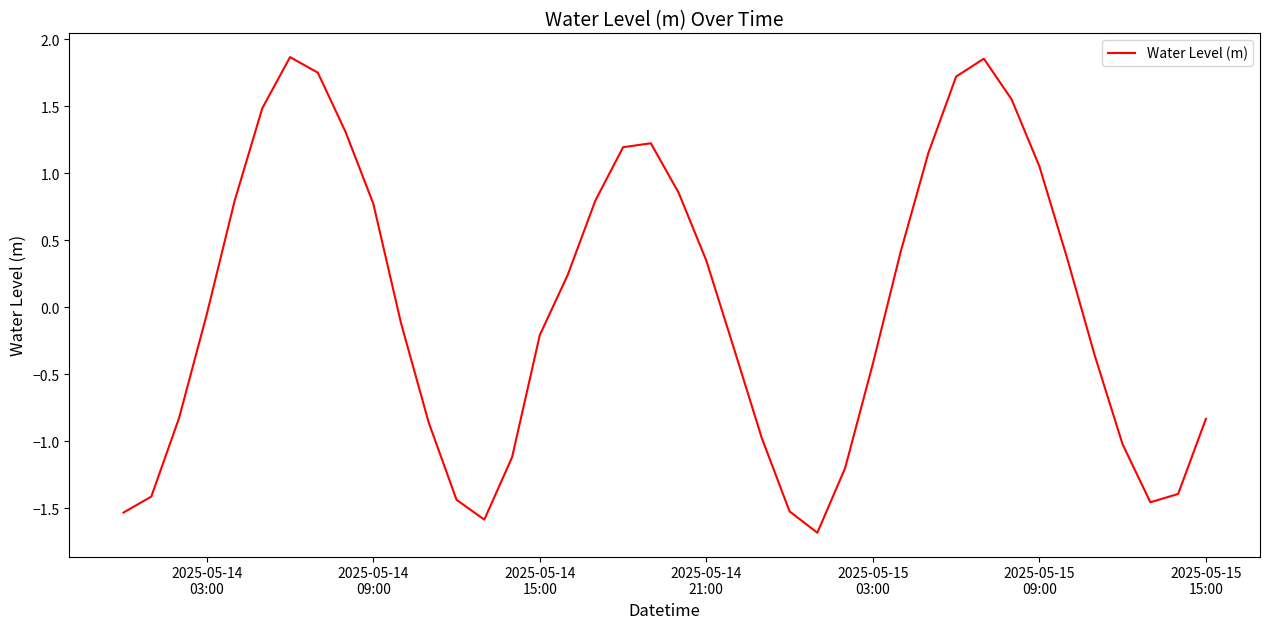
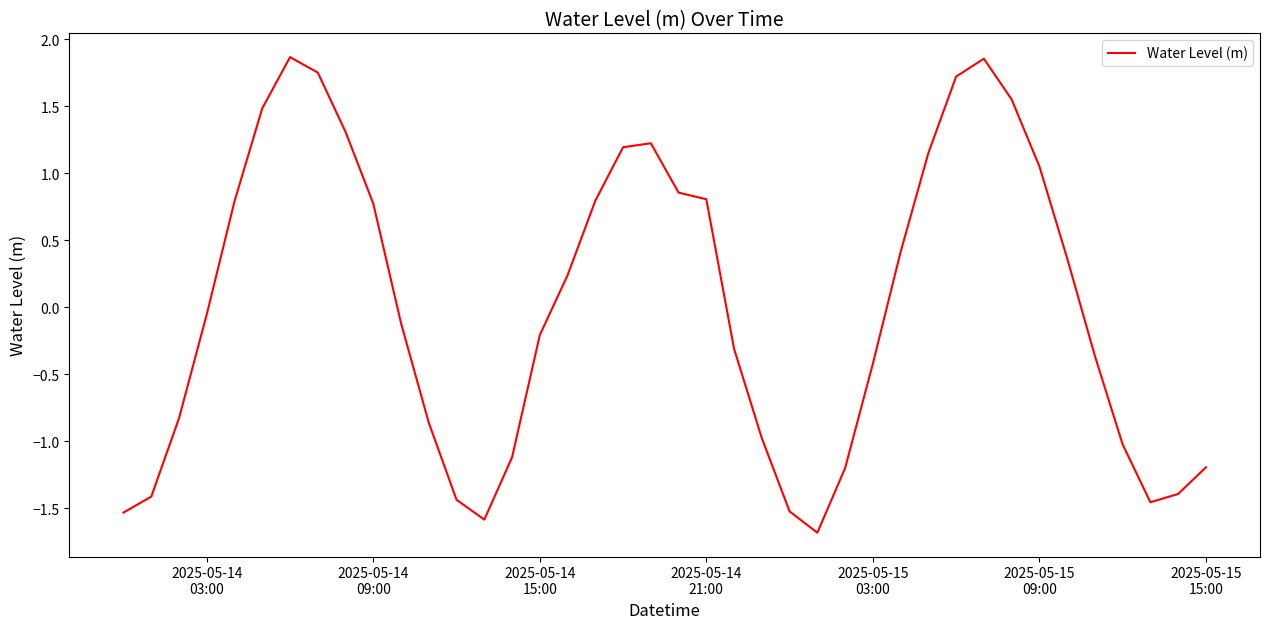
2025-05-14 21:00: 0.35 -> 0.81
2025-05-15 15:00: -0.83 -> -1.19
